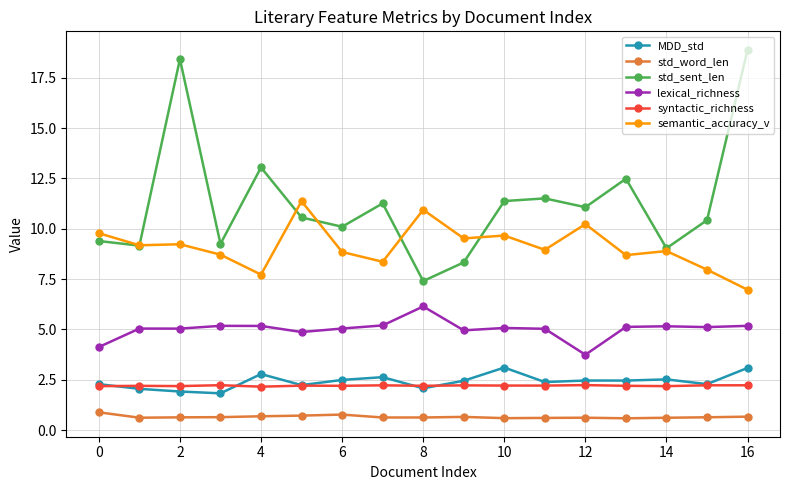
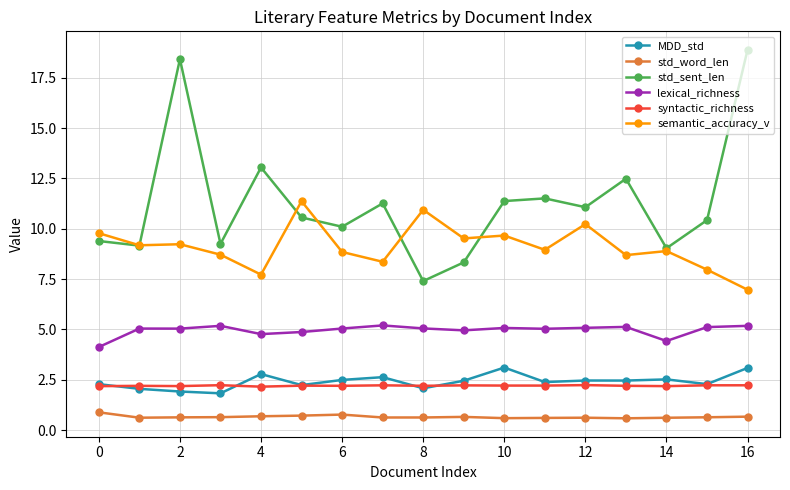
lexical_richness, 4: 5.2 -> 4.8
lexical_richness, 8: 6.1 -> 5.1
lexical_richness, 12: 3.7 -> 5.1
lexical_richness, 14: 5.2 -> 4.4
